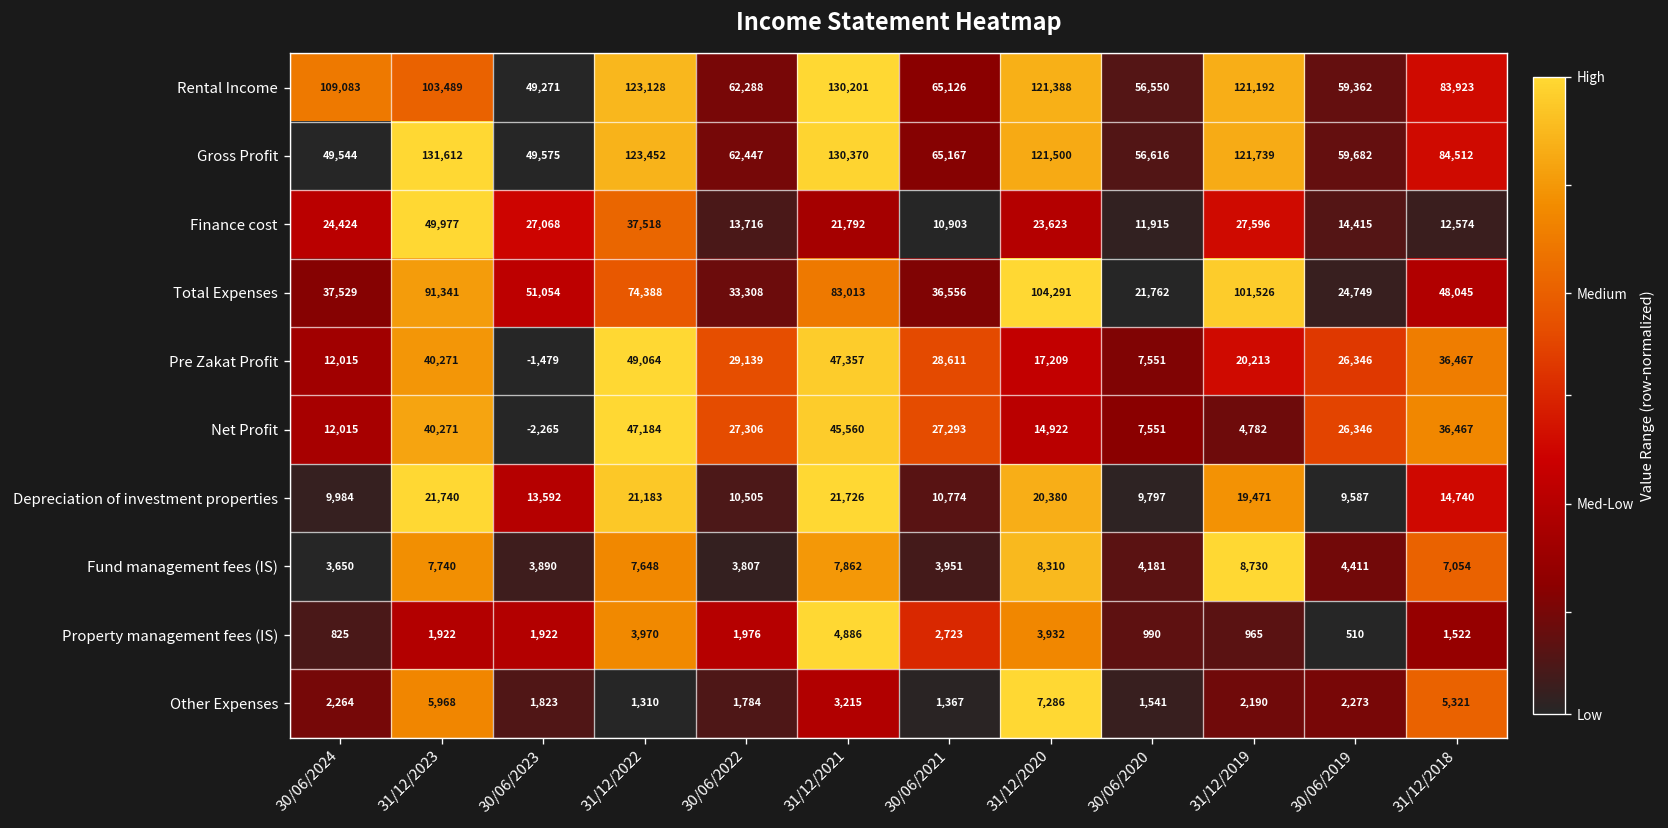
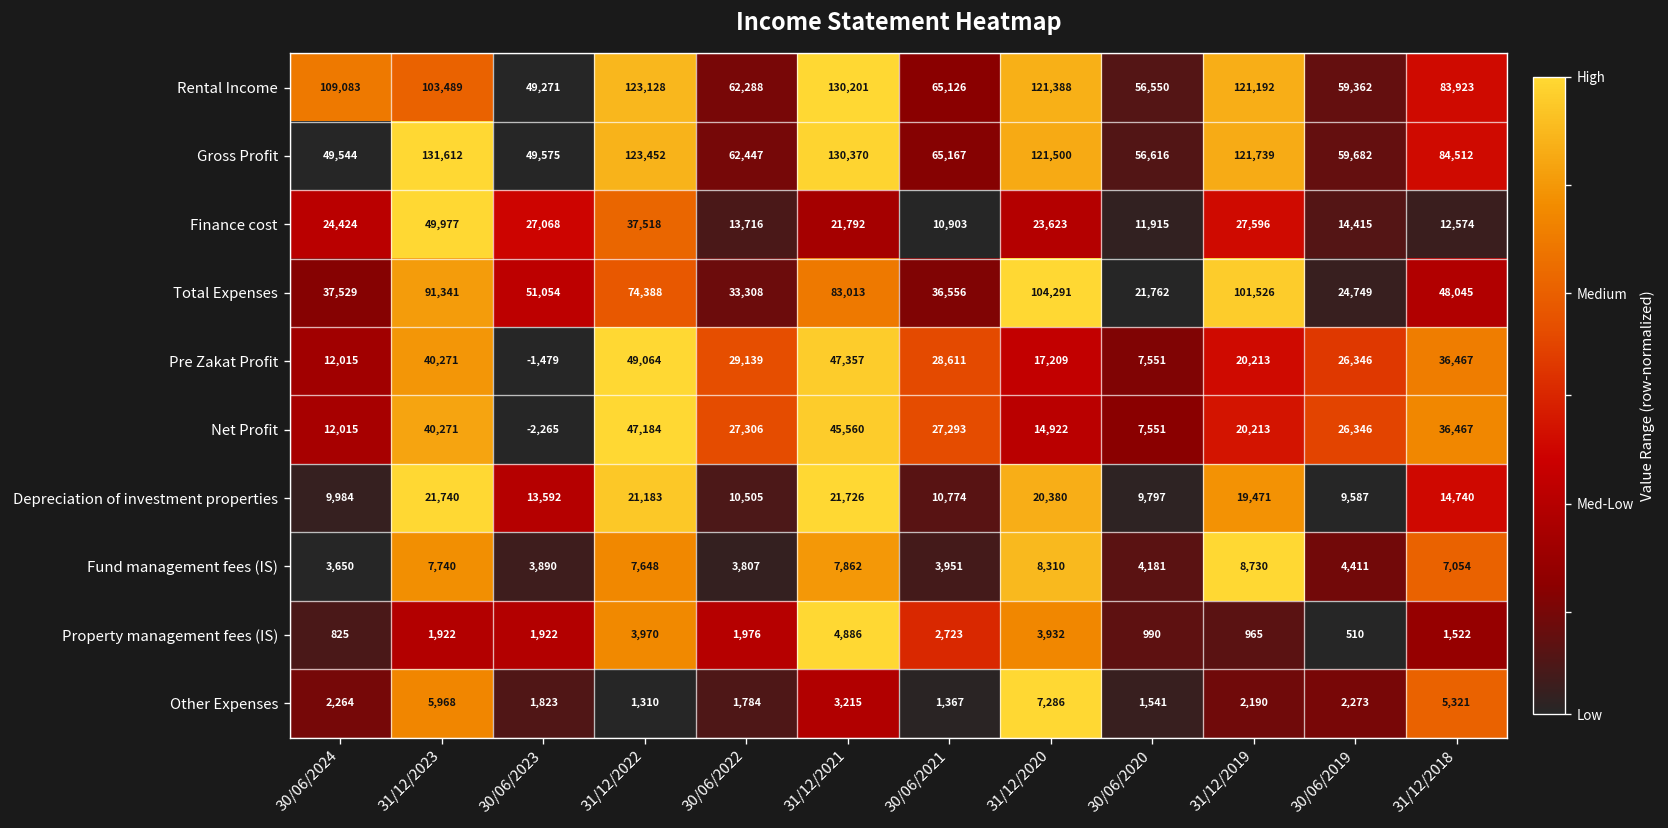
Net Profit, 31/12/2019: 4,782 -> 20,213
